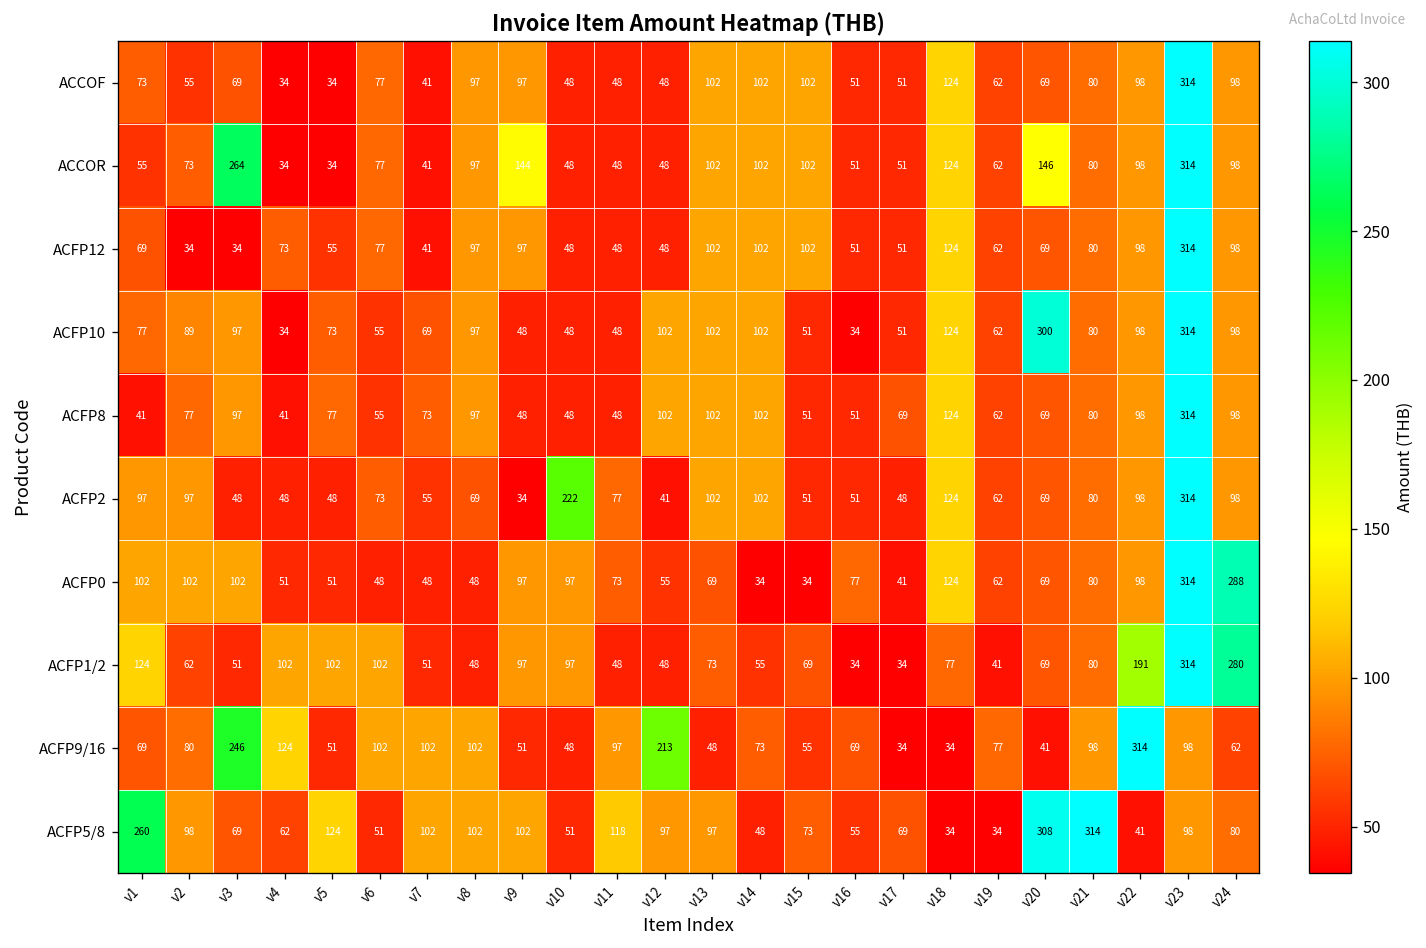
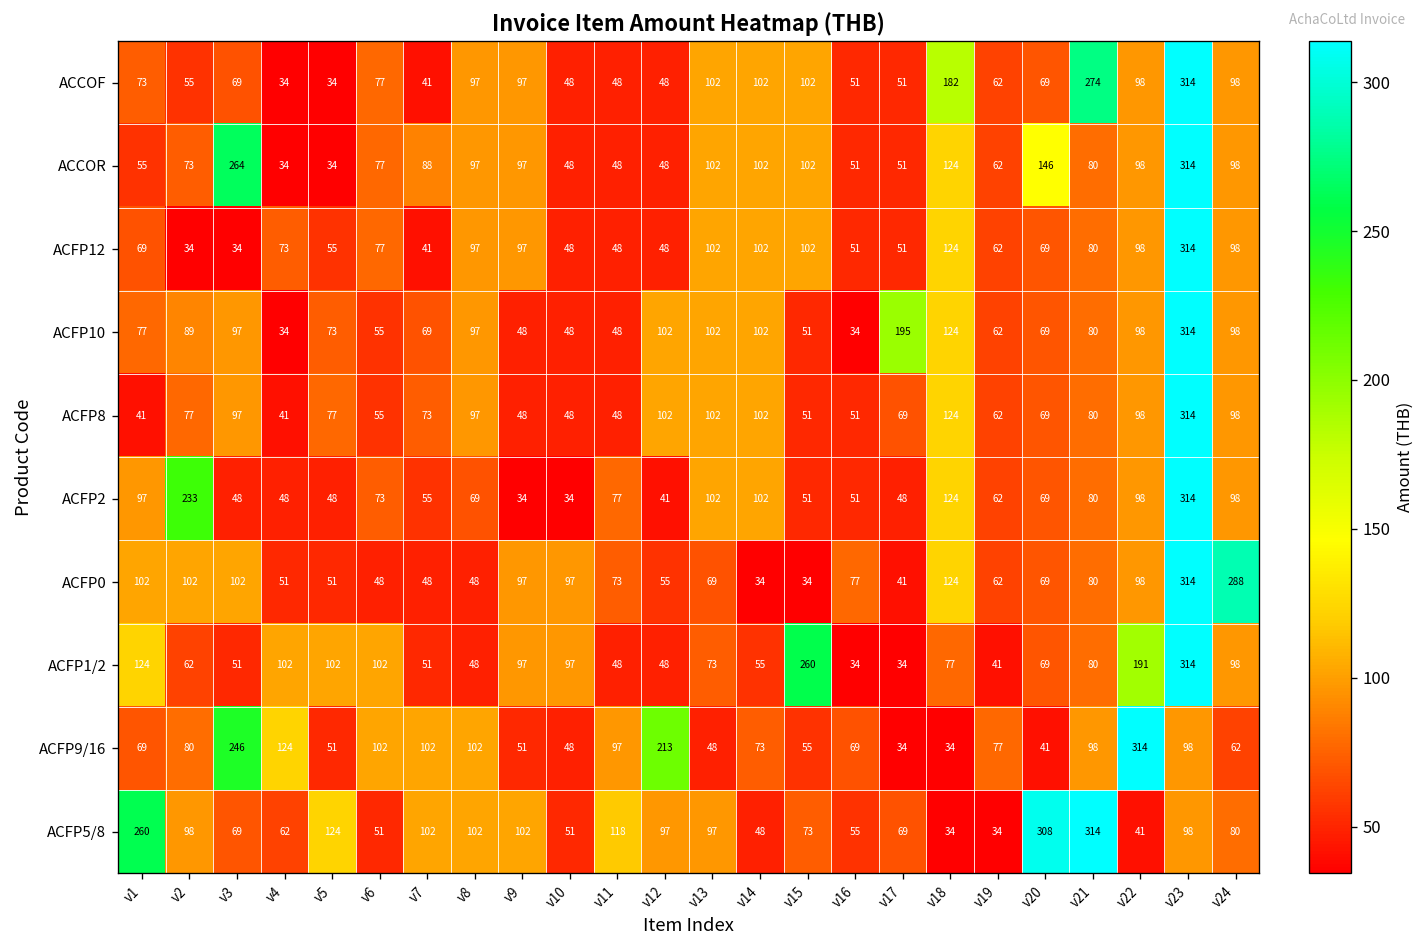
ACCOF, v18: 124 -> 182
ACCOF, v21: 80 -> 274
ACCOR, v7: 41 -> 88
ACCOR, v9: 144 -> 97
ACFP10, v17: 51 -> 195
ACFP10, v20: 300 -> 69
ACFP2, v2: 97 -> 233
ACFP2, v10: 222 -> 34
ACFP1/2, v15: 69 -> 260
ACFP1/2, v24: 280 -> 98
